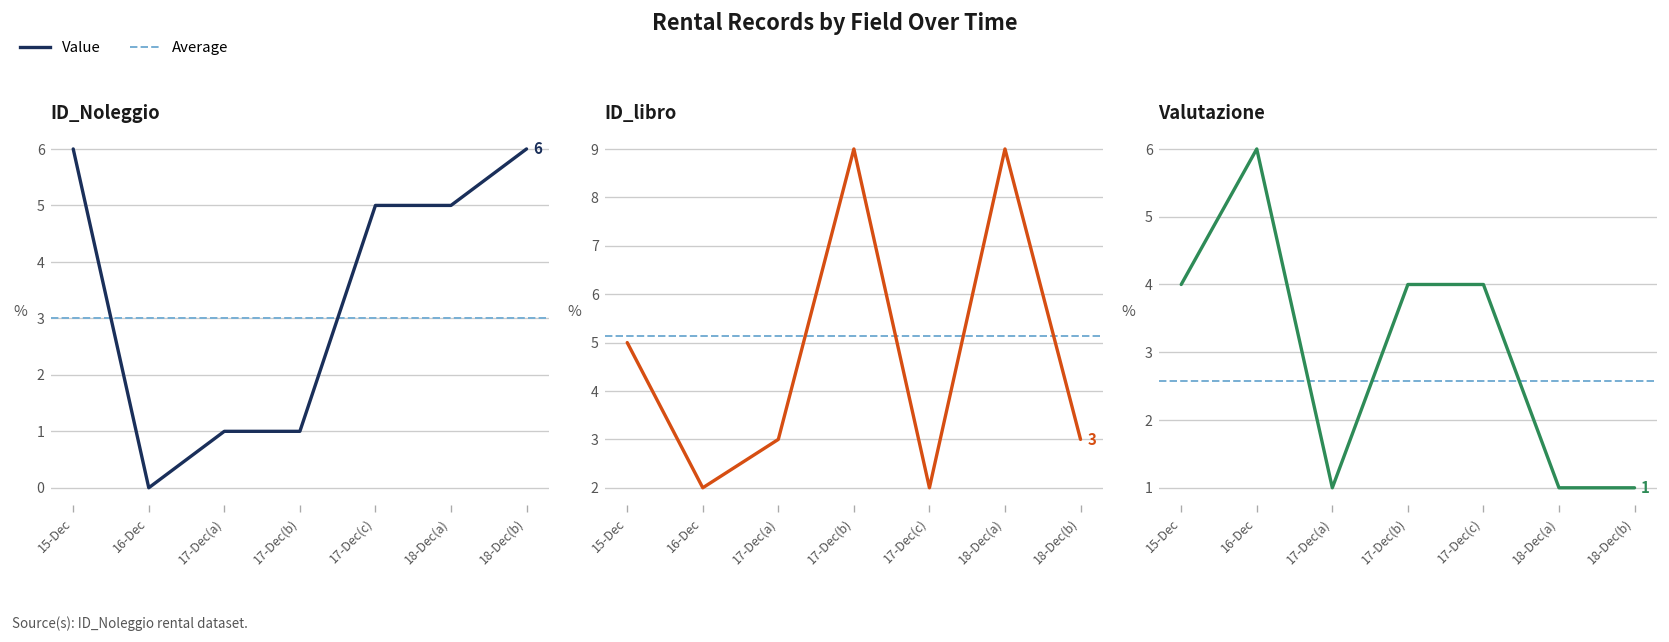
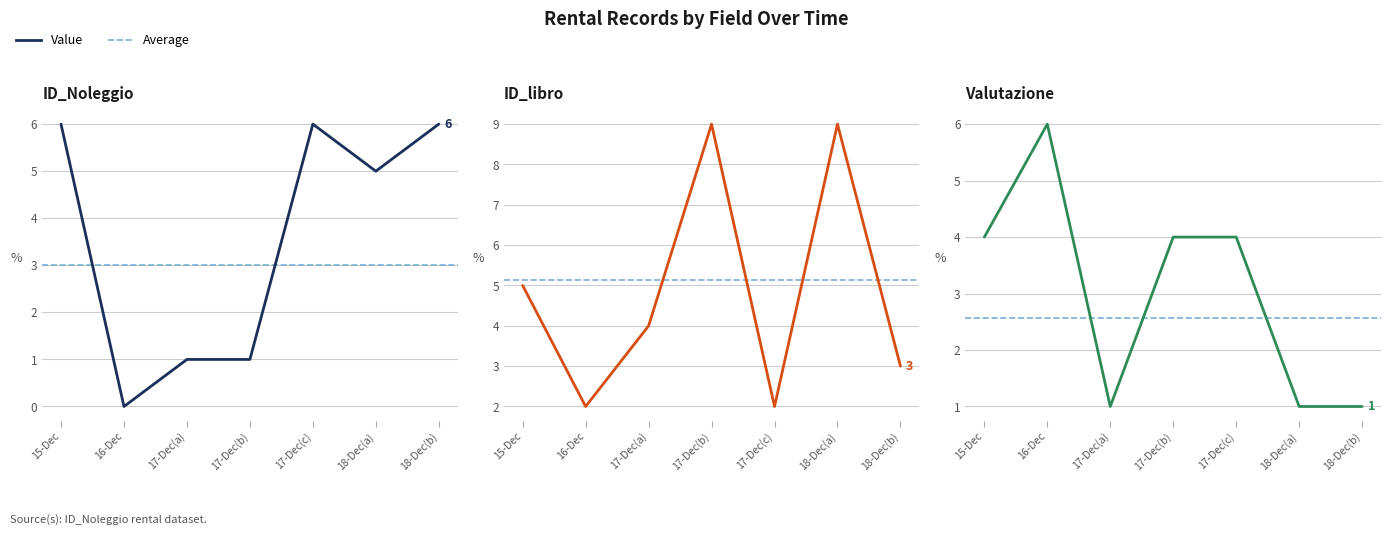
ID_Noleggio, 17-Dec(c): 5 -> 6
ID_libro, 17-Dec(a): 3 -> 4
